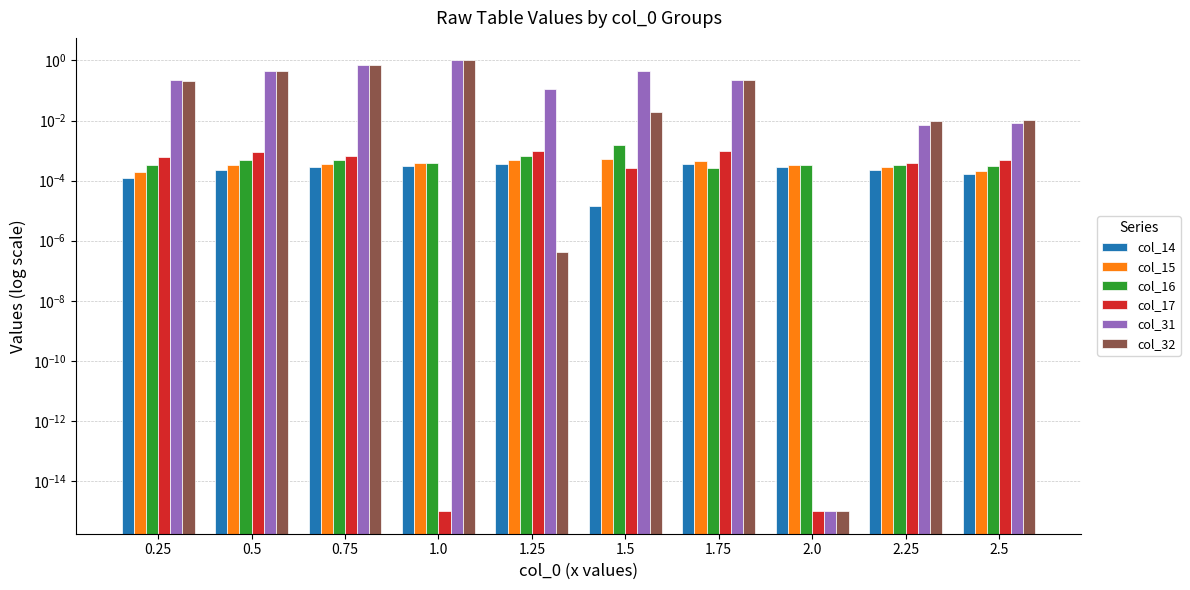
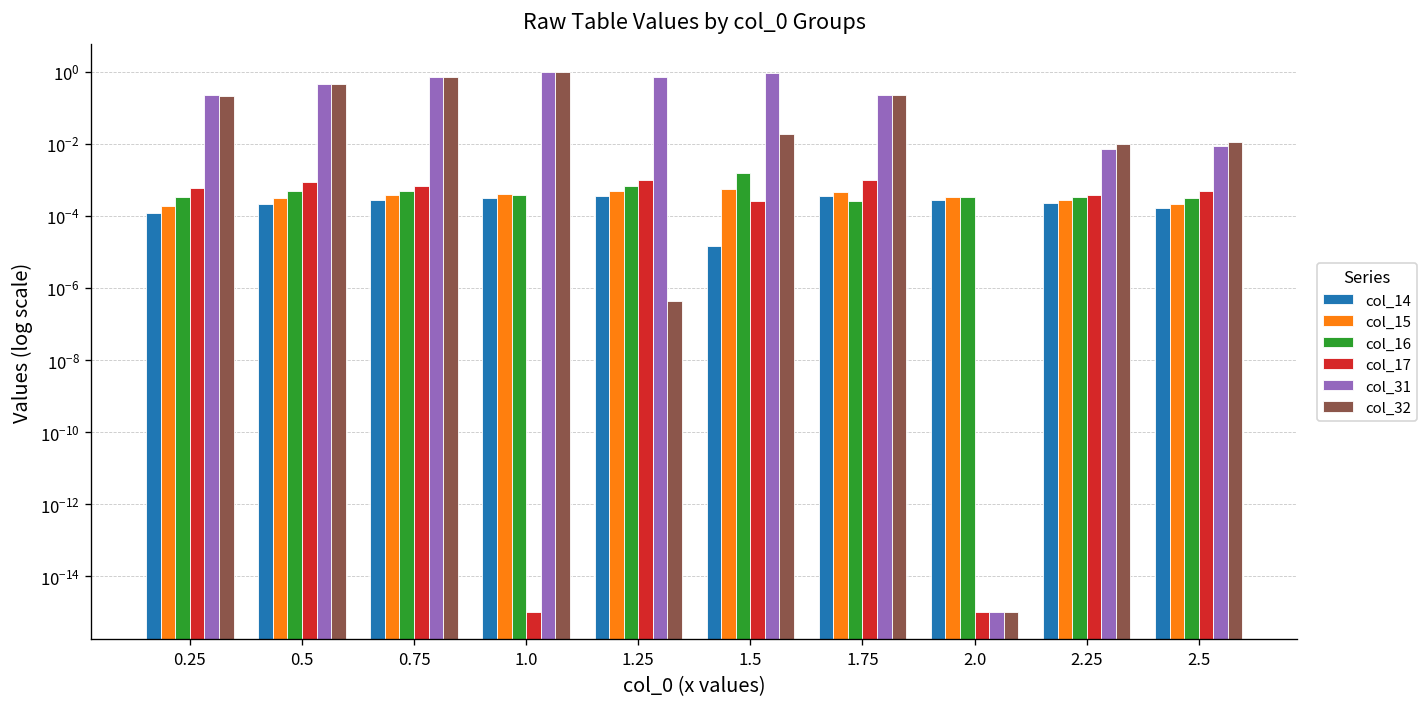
col_31, 1.25: 0.12 -> 0.7
col_31, 1.5: 0.5 -> 0.9
